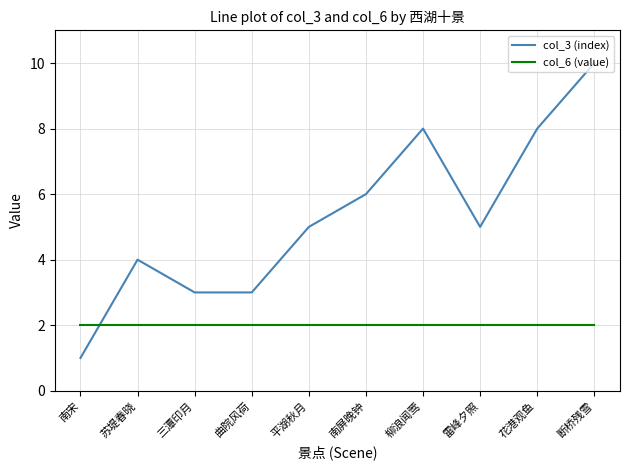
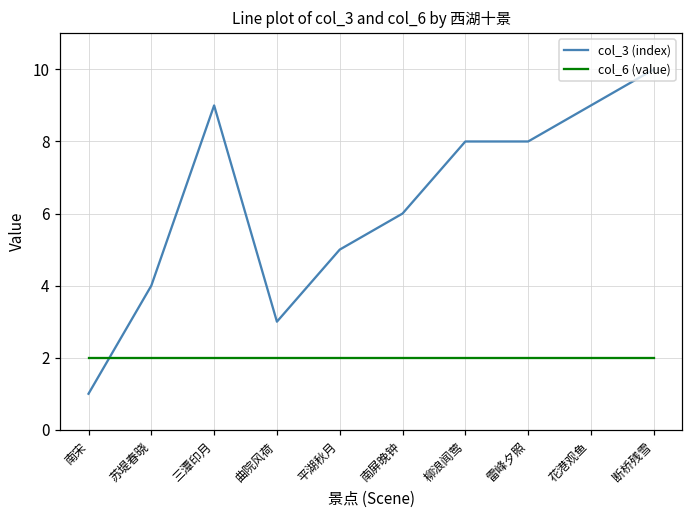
col_3 (index), 三潭印月: 3 -> 9
col_3 (index), 雷峰夕照: 5 -> 8
col_3 (index), 花港观鱼: 8 -> 9
